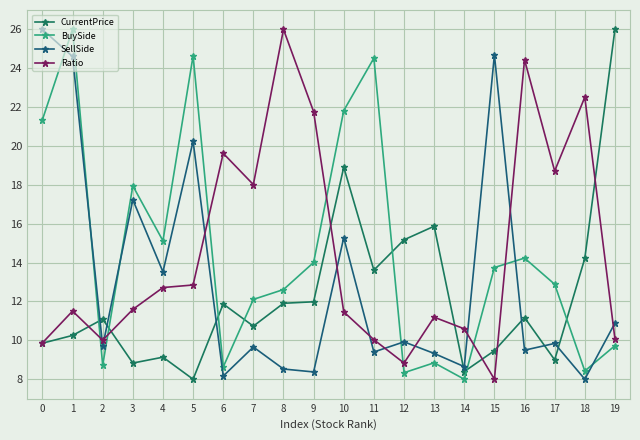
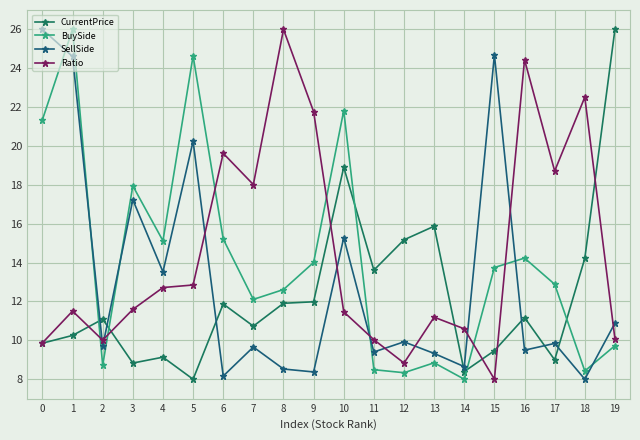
BuySide, 6: 8.6 -> 15.2
BuySide, 11: 24.5 -> 8.5
